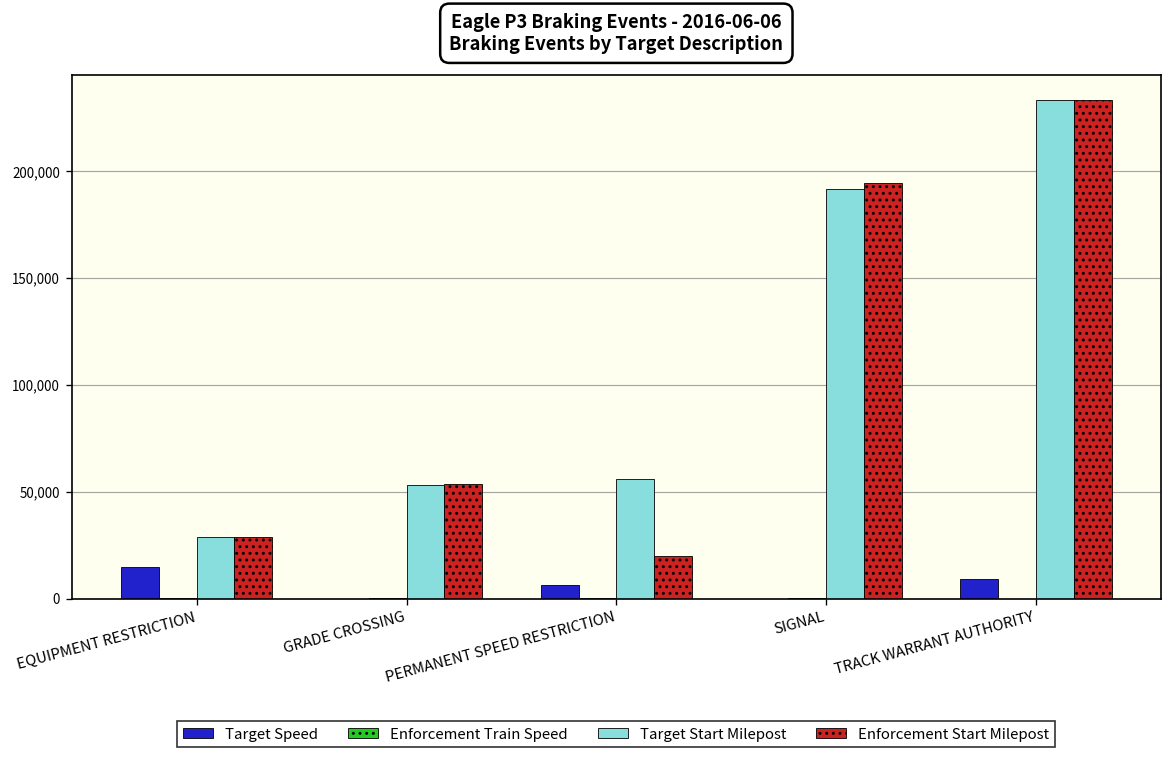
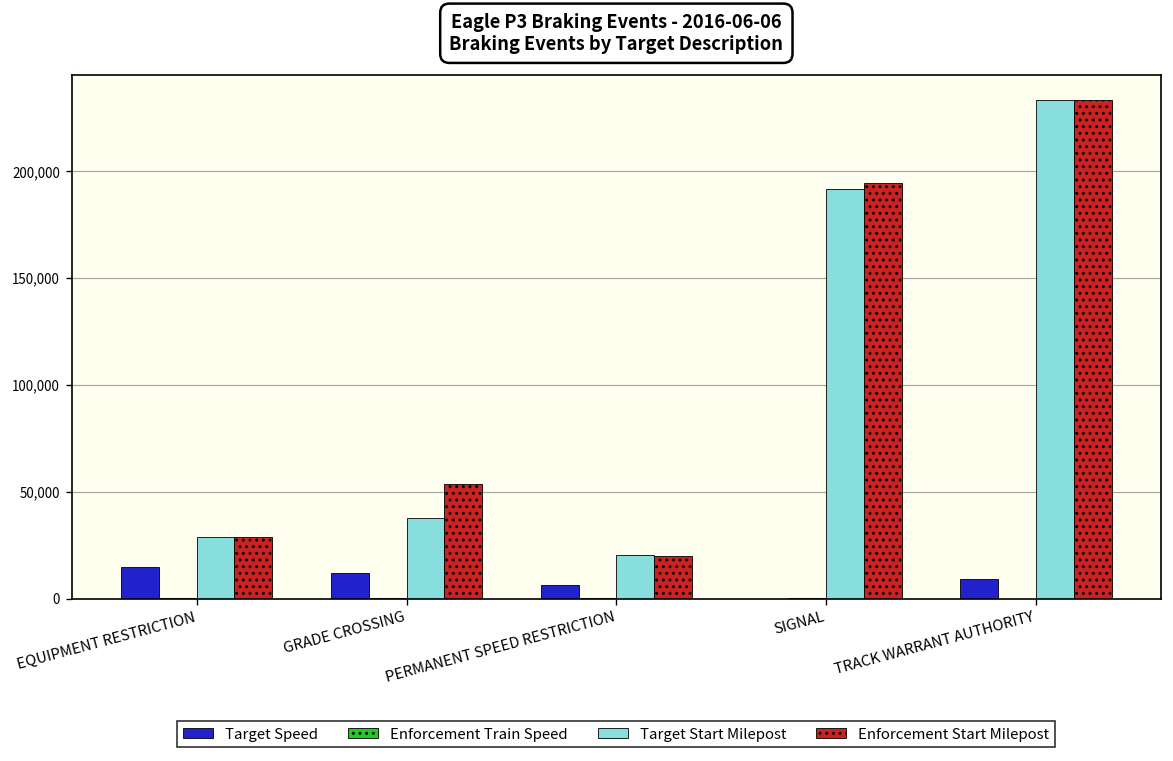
Target Speed, GRADE CROSSING: 0 -> 12,000
Target Start Milepost, GRADE CROSSING: 53,000 -> 38,000
Target Start Milepost, PERMANENT SPEED RESTRICTION: 56,000 -> 20,000
